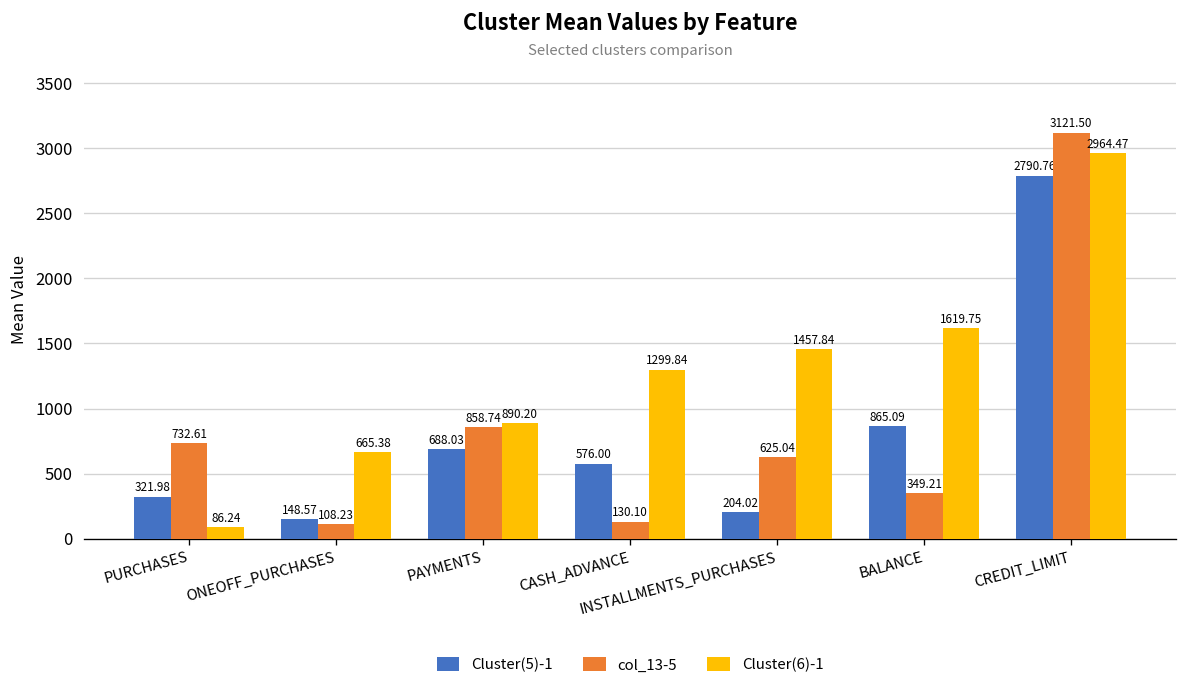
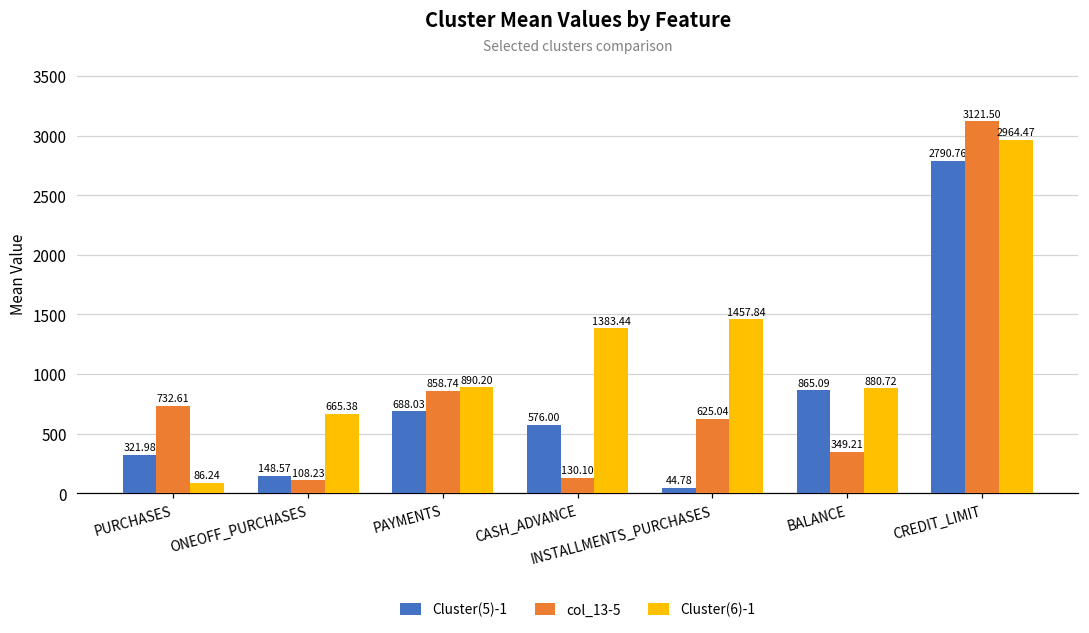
Cluster(6)-1, CASH_ADVANCE: 1299.84 -> 1383.44
Cluster(5)-1, INSTALLMENTS_PURCHASES: 204.02 -> 44.78
Cluster(6)-1, BALANCE: 1619.75 -> 880.72
